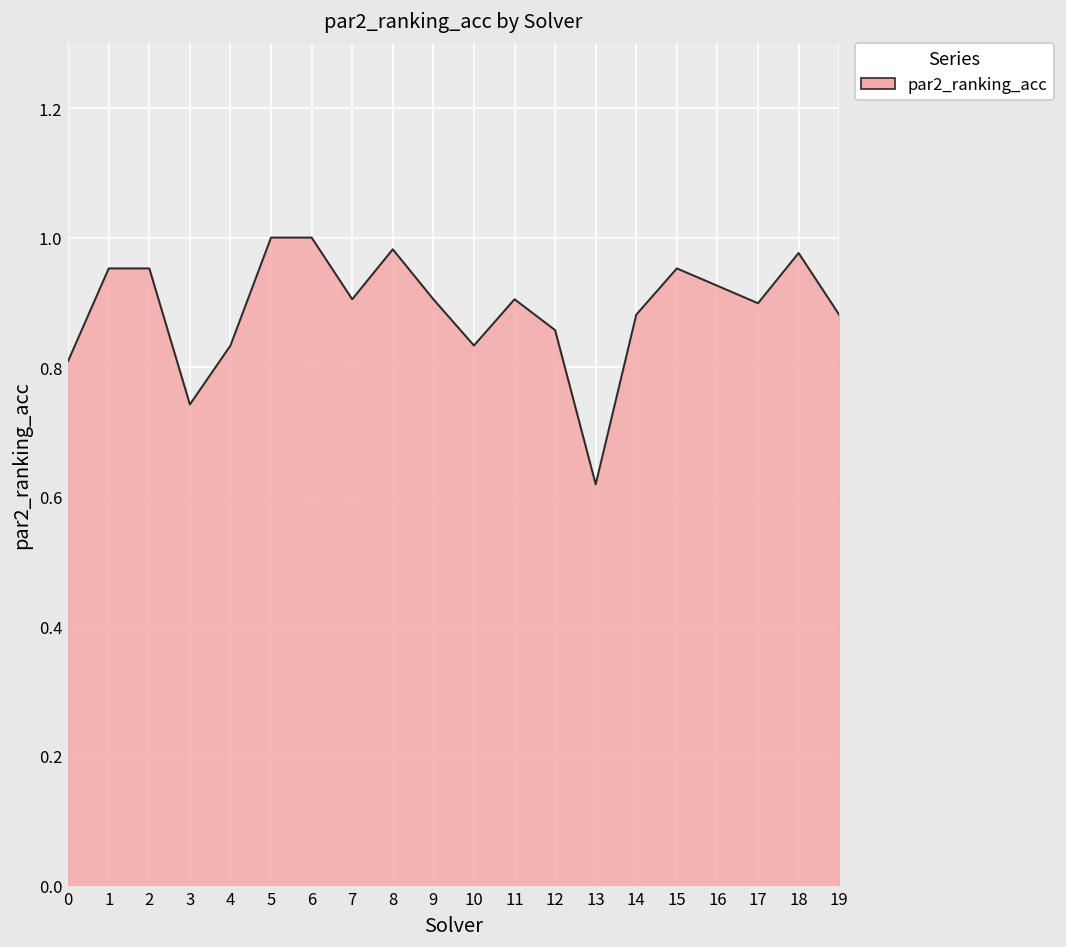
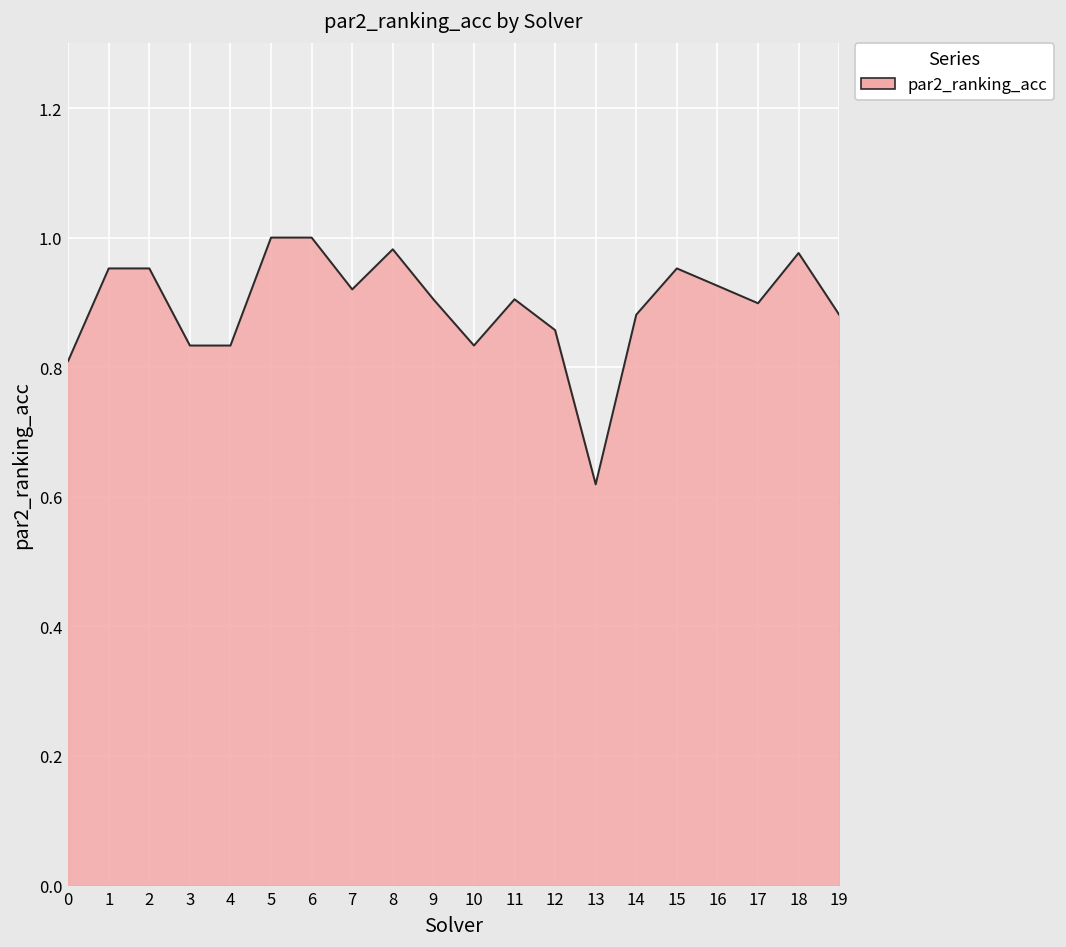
3: 0.74 -> 0.83
7: 0.90 -> 0.92
